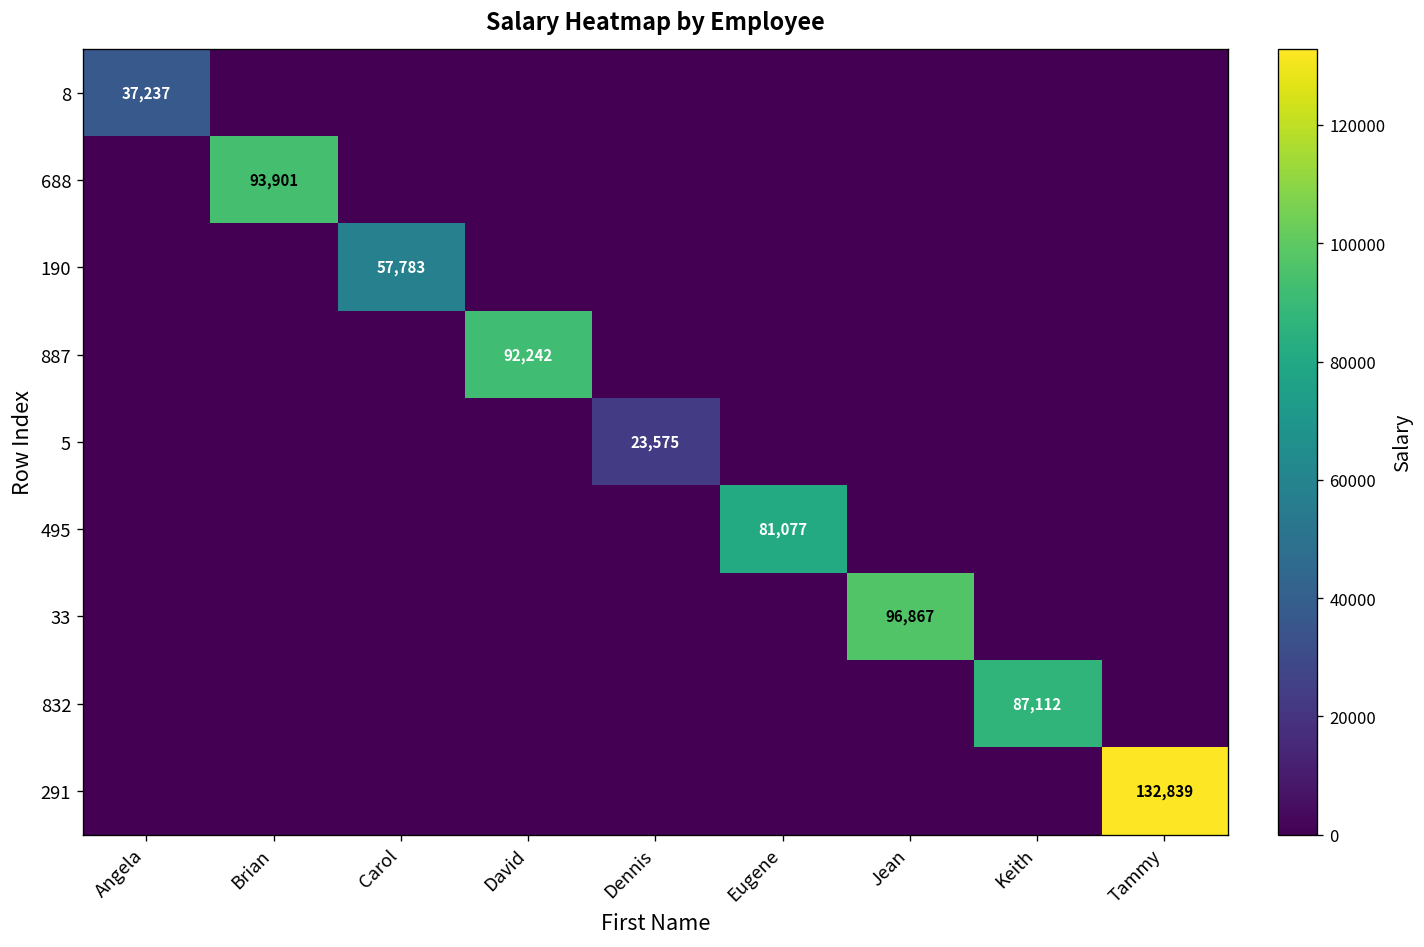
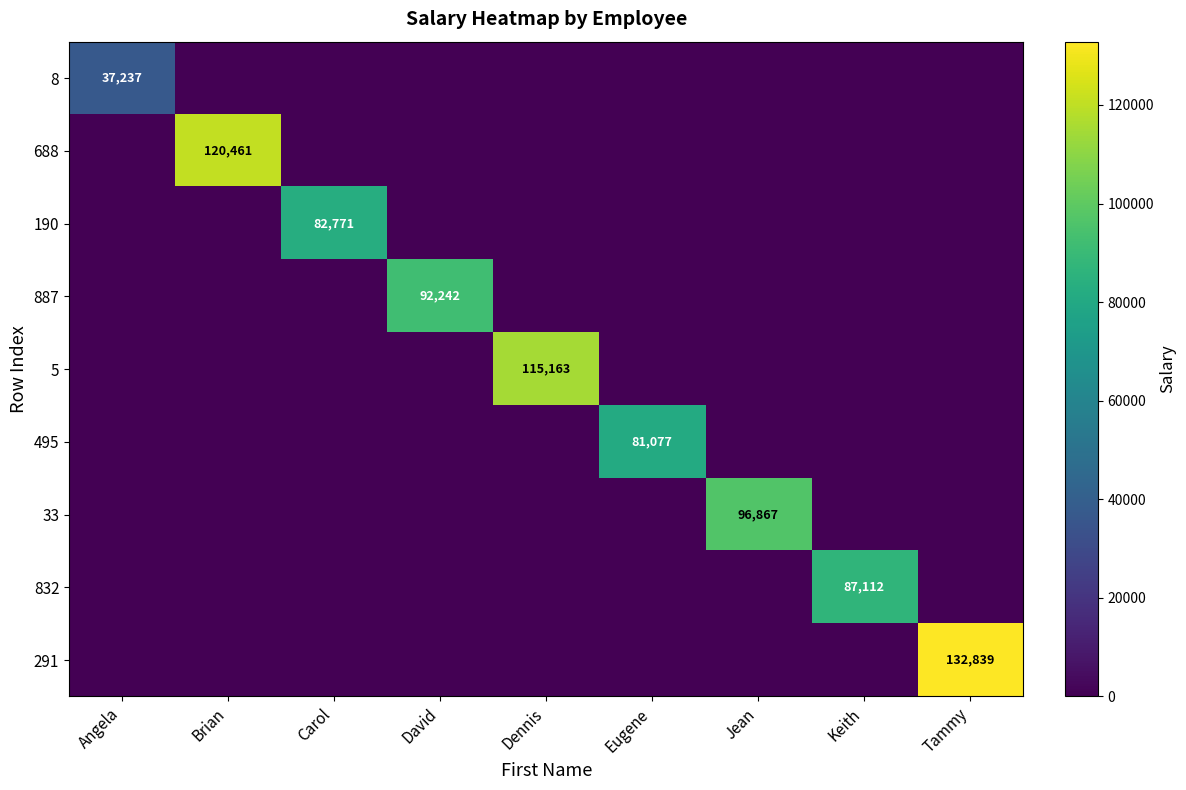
688, Brian: 93,901 -> 120,461
190, Carol: 57,783 -> 82,771
5, Dennis: 23,575 -> 115,163
